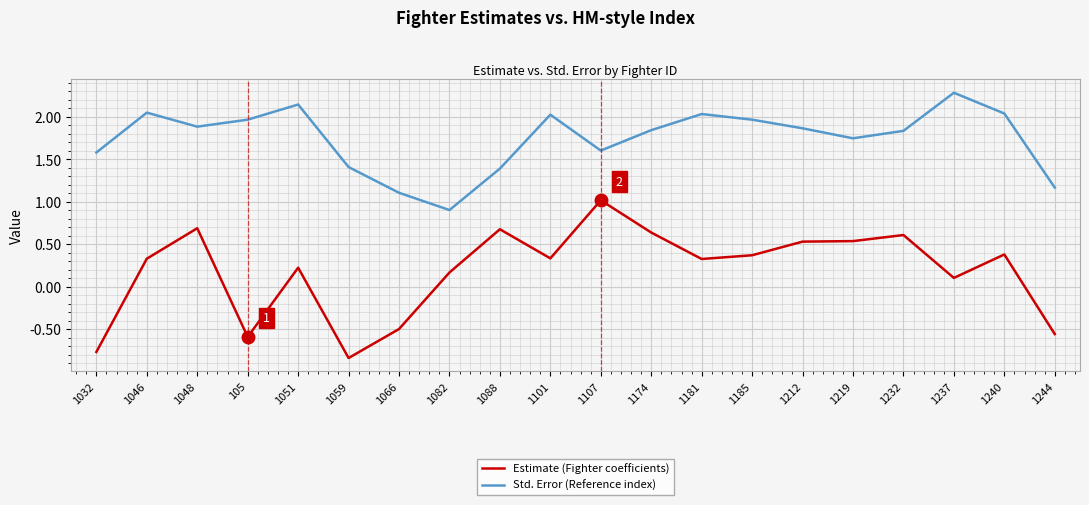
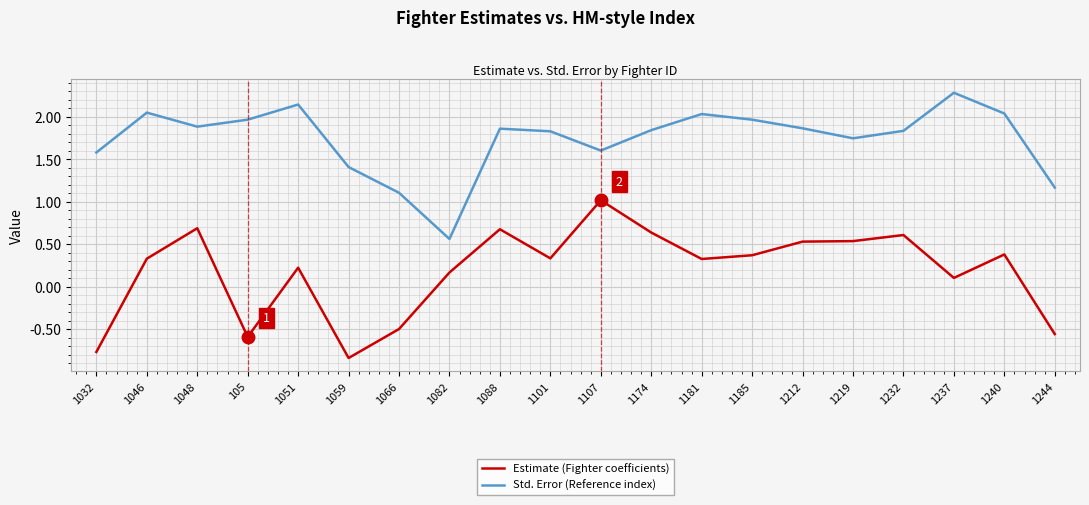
Std. Error (Reference index), 1082: 0.9 -> 0.6
Std. Error (Reference index), 1088: 1.4 -> 1.9
Std. Error (Reference index), 1101: 2.0 -> 1.8
